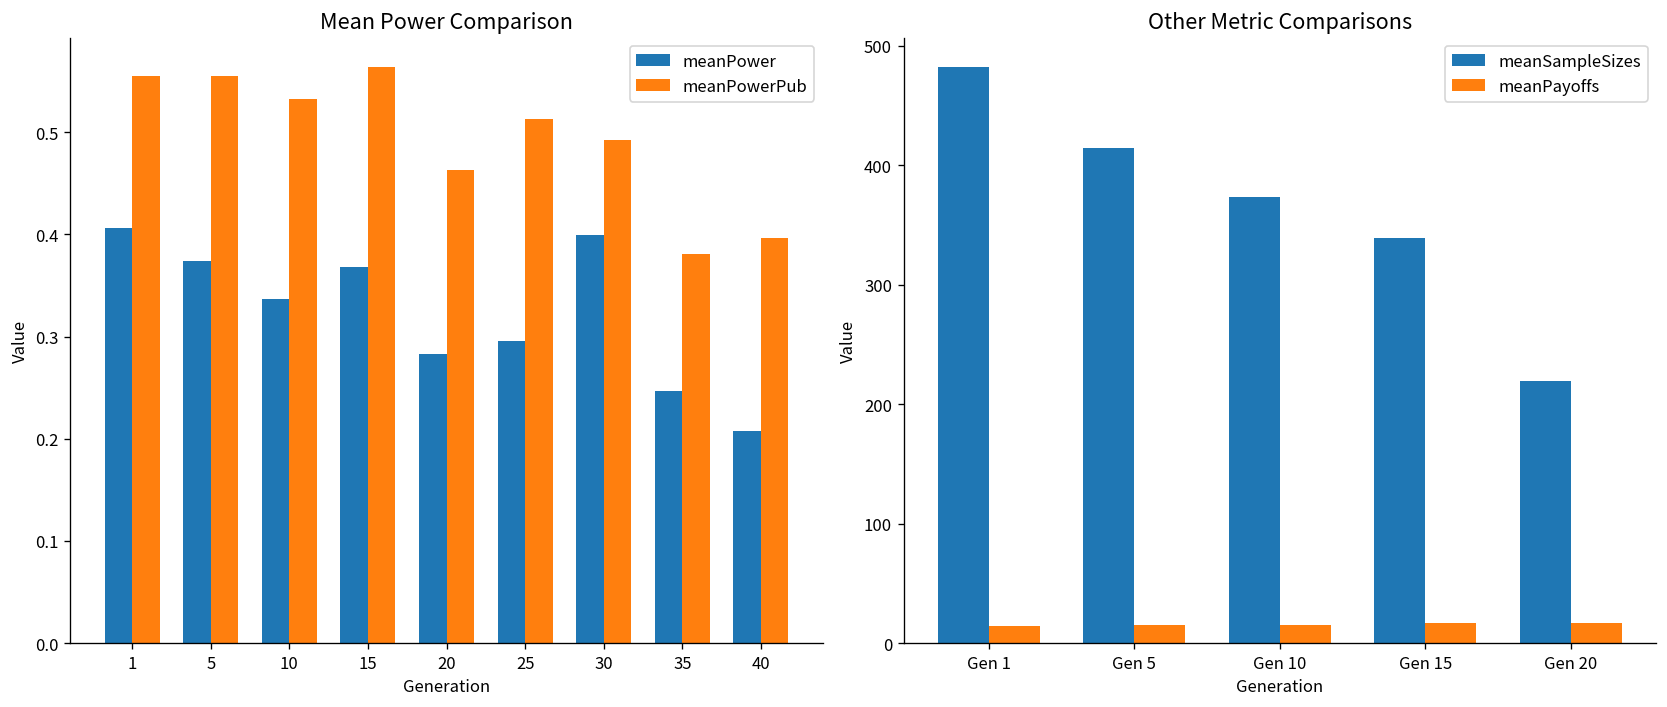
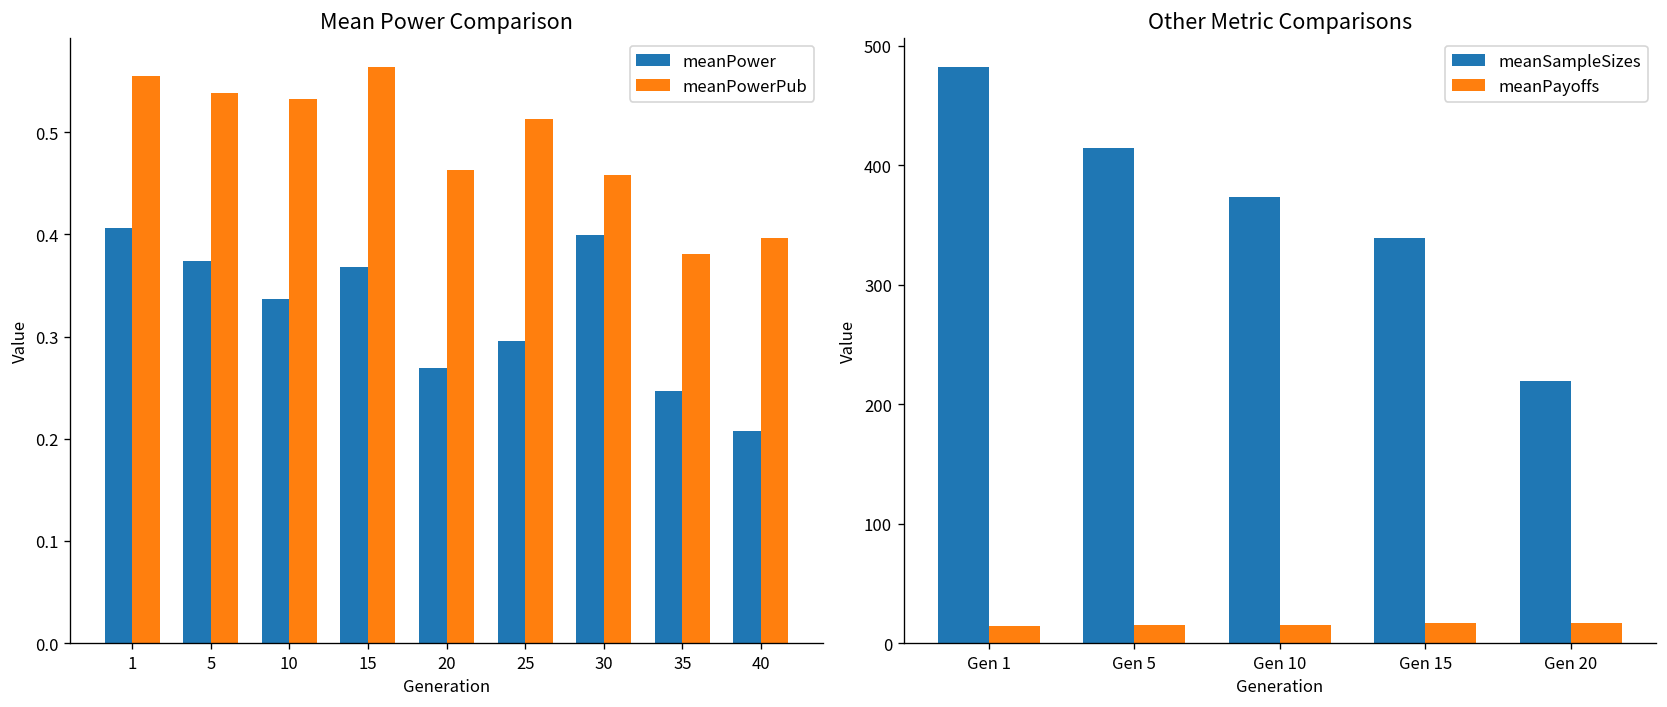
Mean Power Comparison, meanPowerPub, 5: 0.56 -> 0.54
Mean Power Comparison, meanPower, 20: 0.28 -> 0.27
Mean Power Comparison, meanPowerPub, 30: 0.49 -> 0.46
